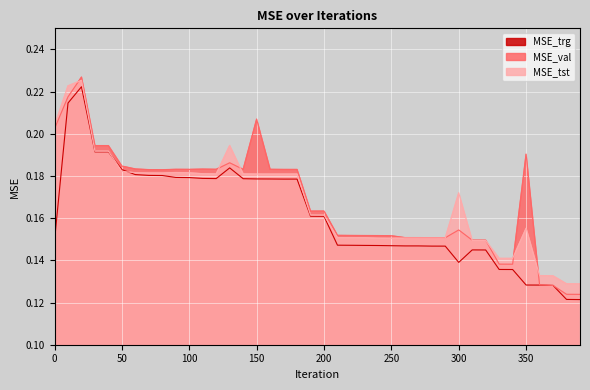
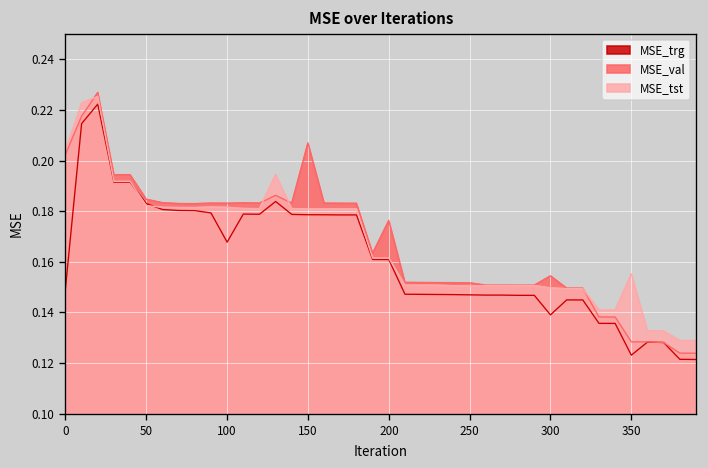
MSE_trg, 100: 0.179 -> 0.168
MSE_val, 200: 0.163 -> 0.176
MSE_tst, 300: 0.172 -> 0.150
MSE_trg, 350: 0.128 -> 0.123
MSE_val, 350: 0.190 -> 0.128
